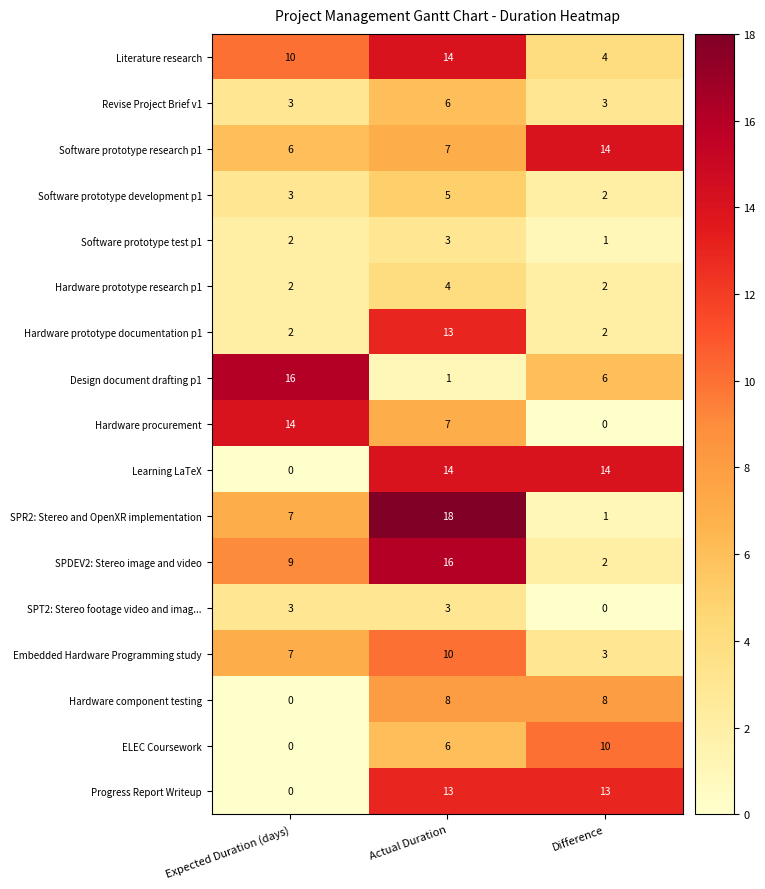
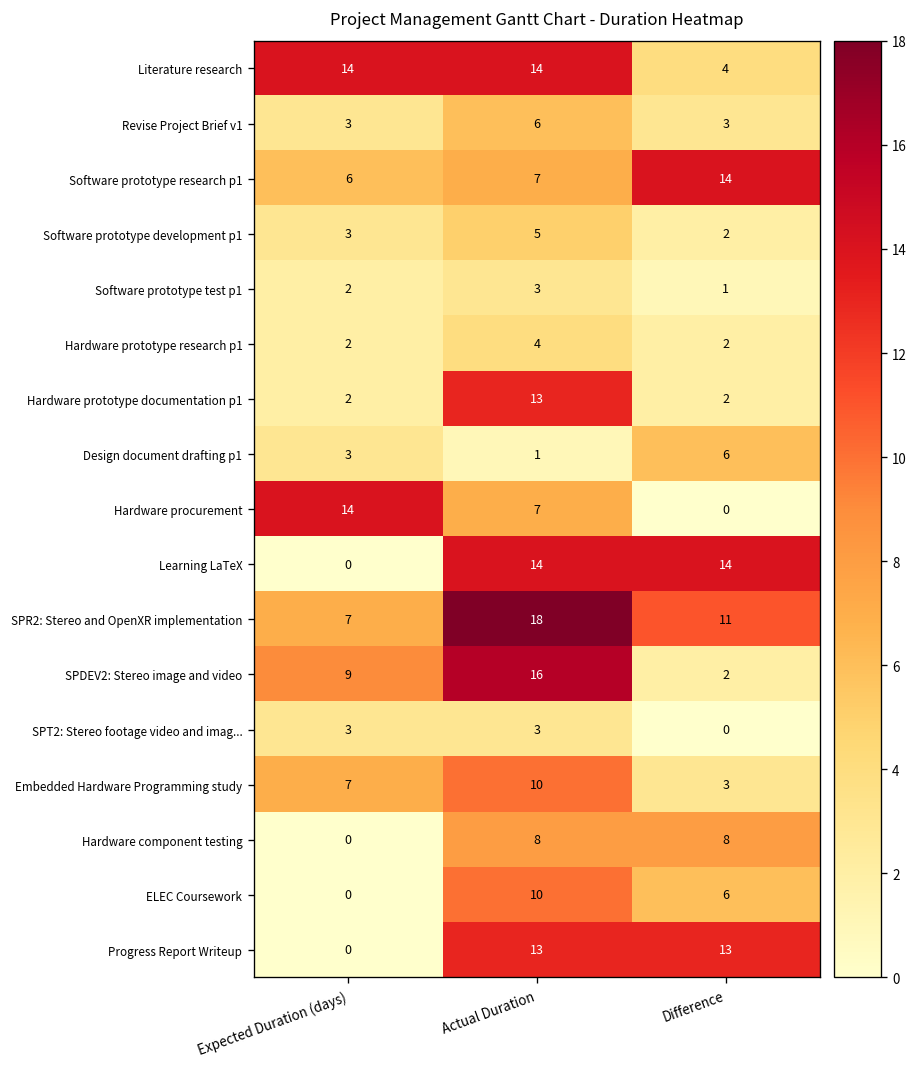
Literature research, Expected Duration (days): 10 -> 14
Design document drafting p1, Expected Duration (days): 16 -> 3
SPR2: Stereo and OpenXR implementation, Difference: 1 -> 11
ELEC Coursework, Actual Duration: 6 -> 10
ELEC Coursework, Difference: 10 -> 6
